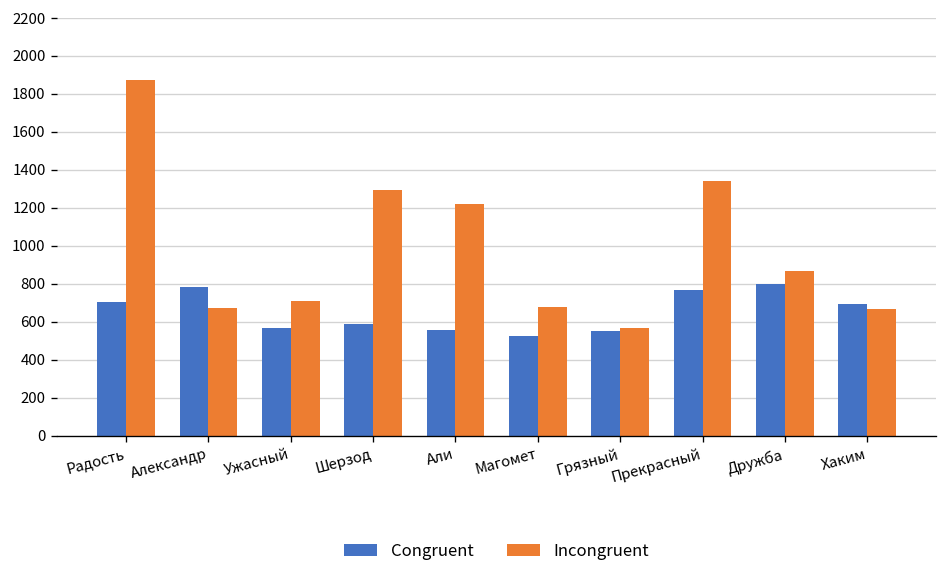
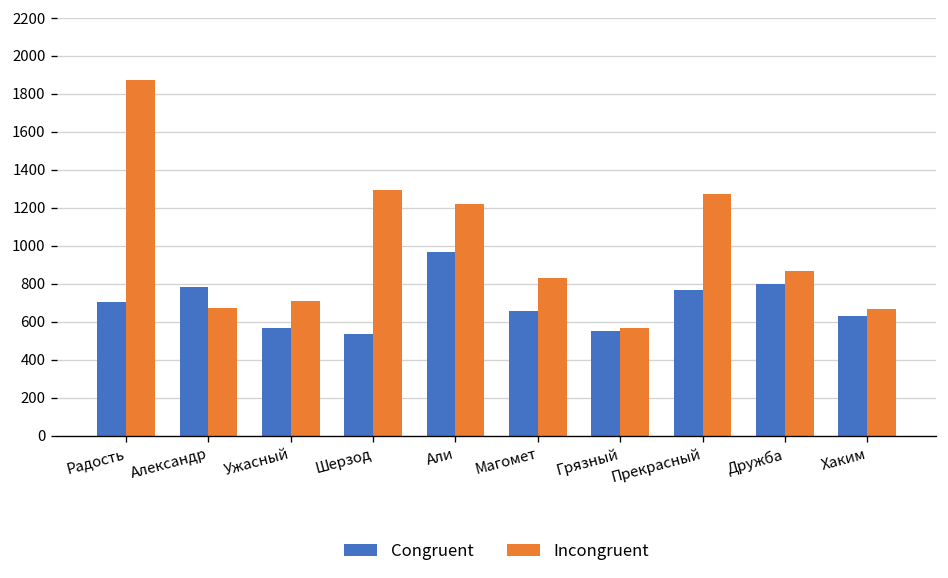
Congruent, Шерзод: 590 -> 540
Congruent, Али: 550 -> 970
Congruent, Магомет: 520 -> 660
Incongruent, Магомет: 680 -> 830
Incongruent, Прекрасный: 1340 -> 1270
Congruent, Хаким: 690 -> 630
